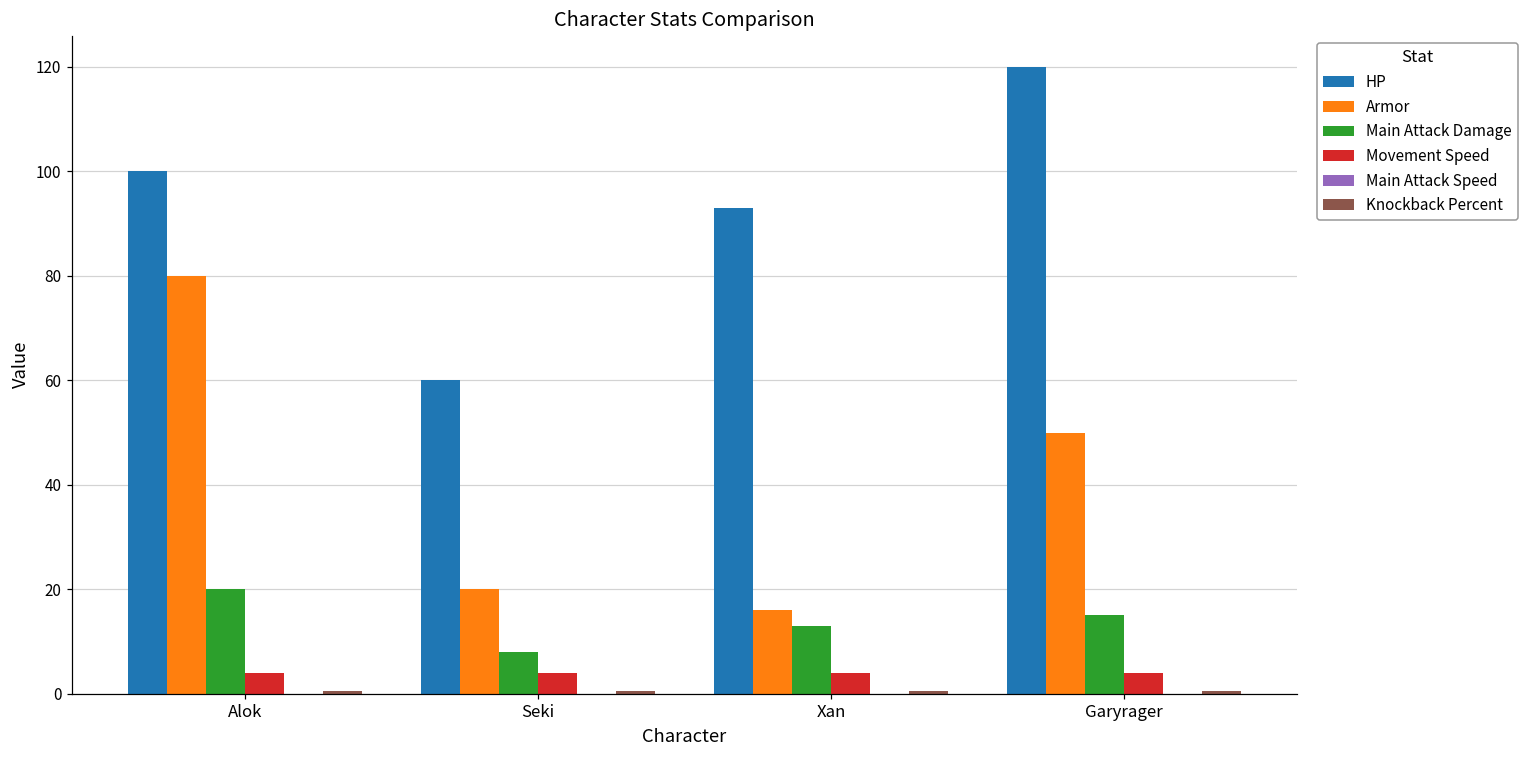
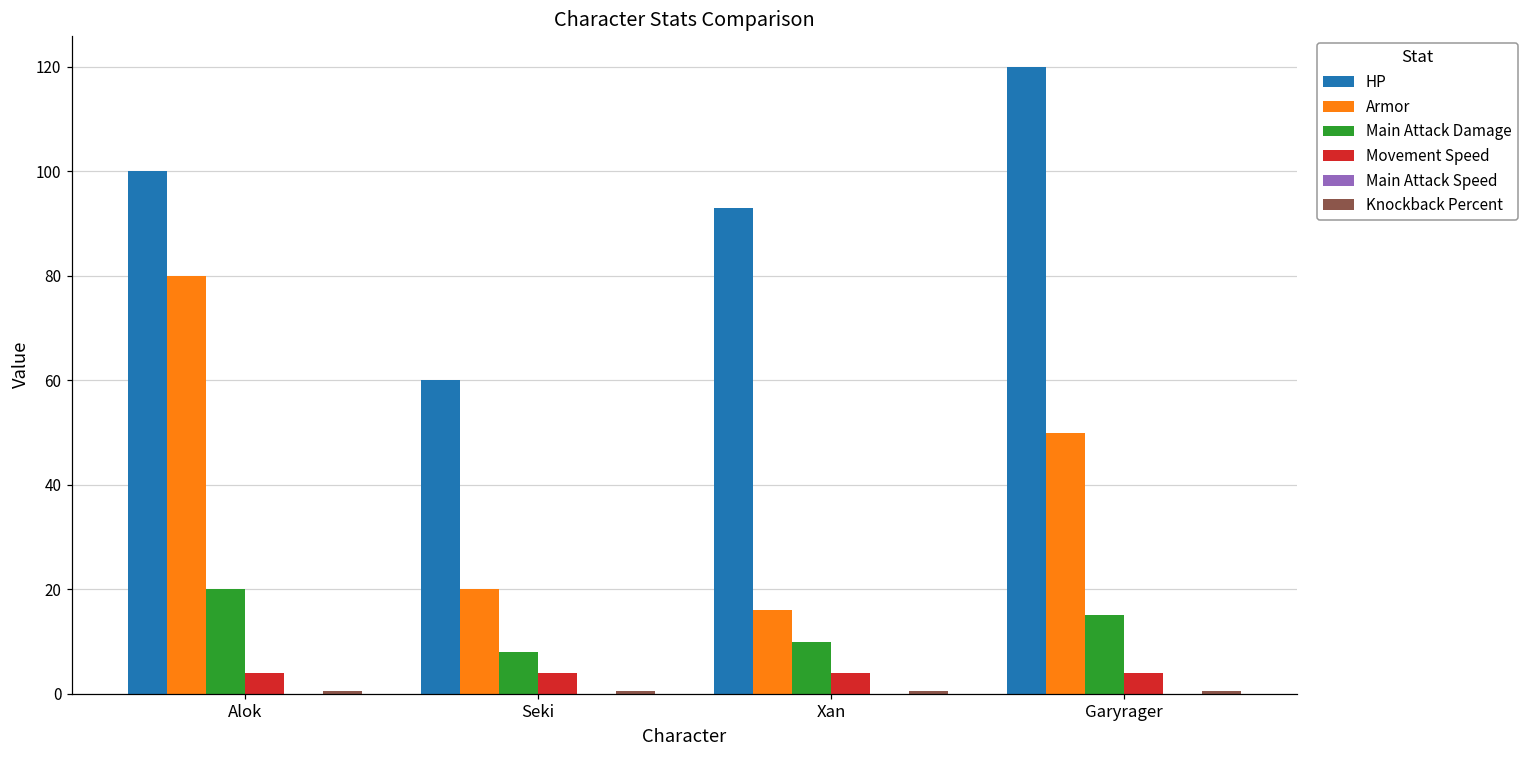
Main Attack Damage, Xan: 13 -> 10
